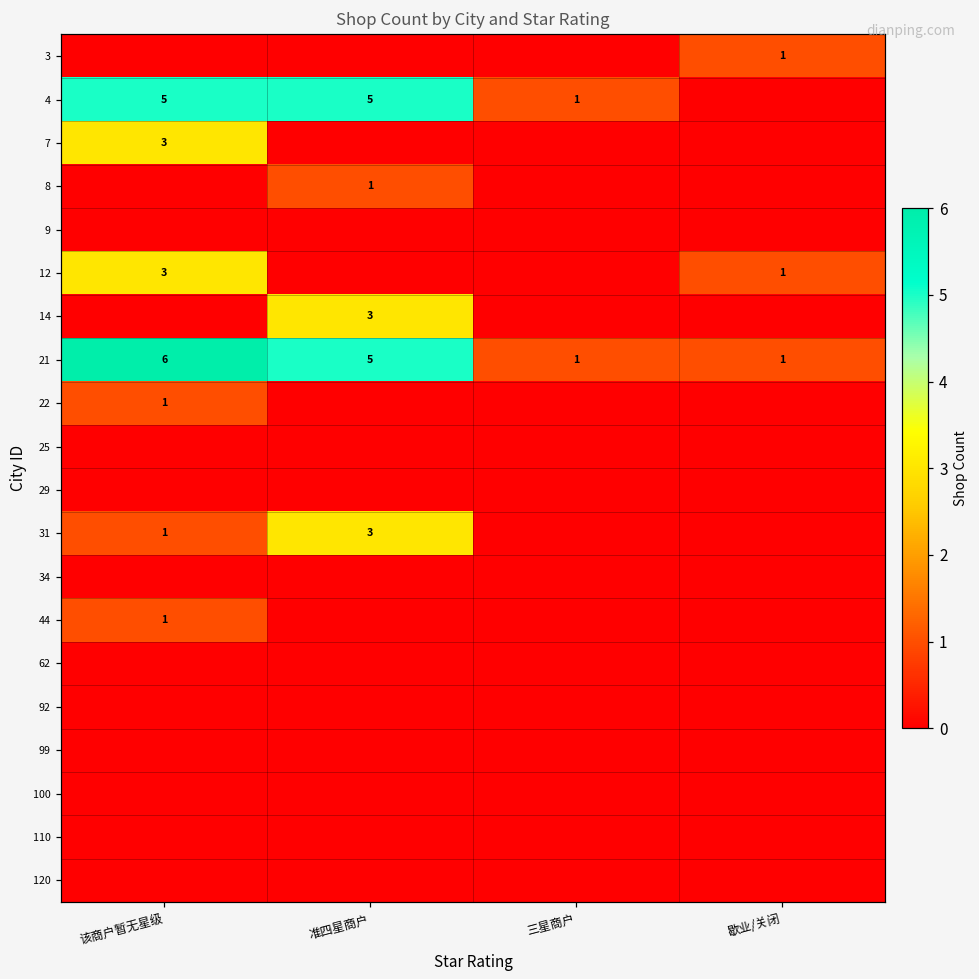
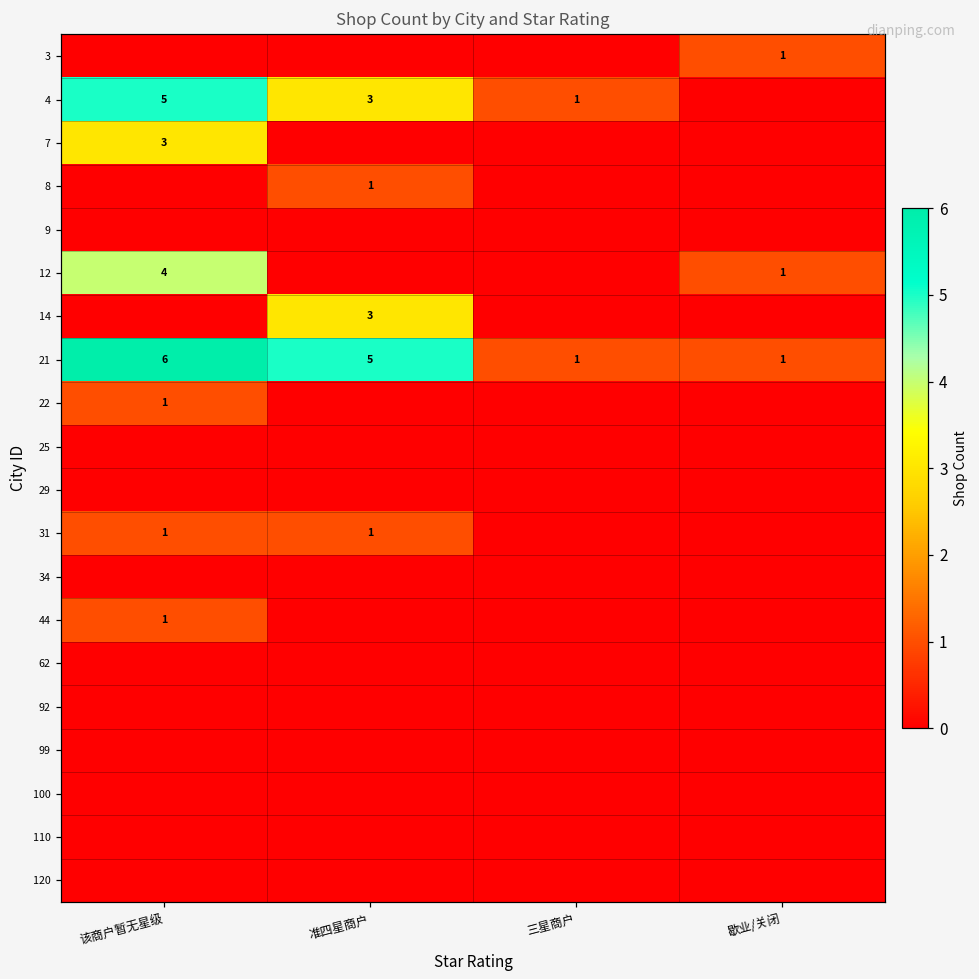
4, 准四星商户: 5 -> 3
12, 该商户暂无星级: 3 -> 4
31, 准四星商户: 3 -> 1
